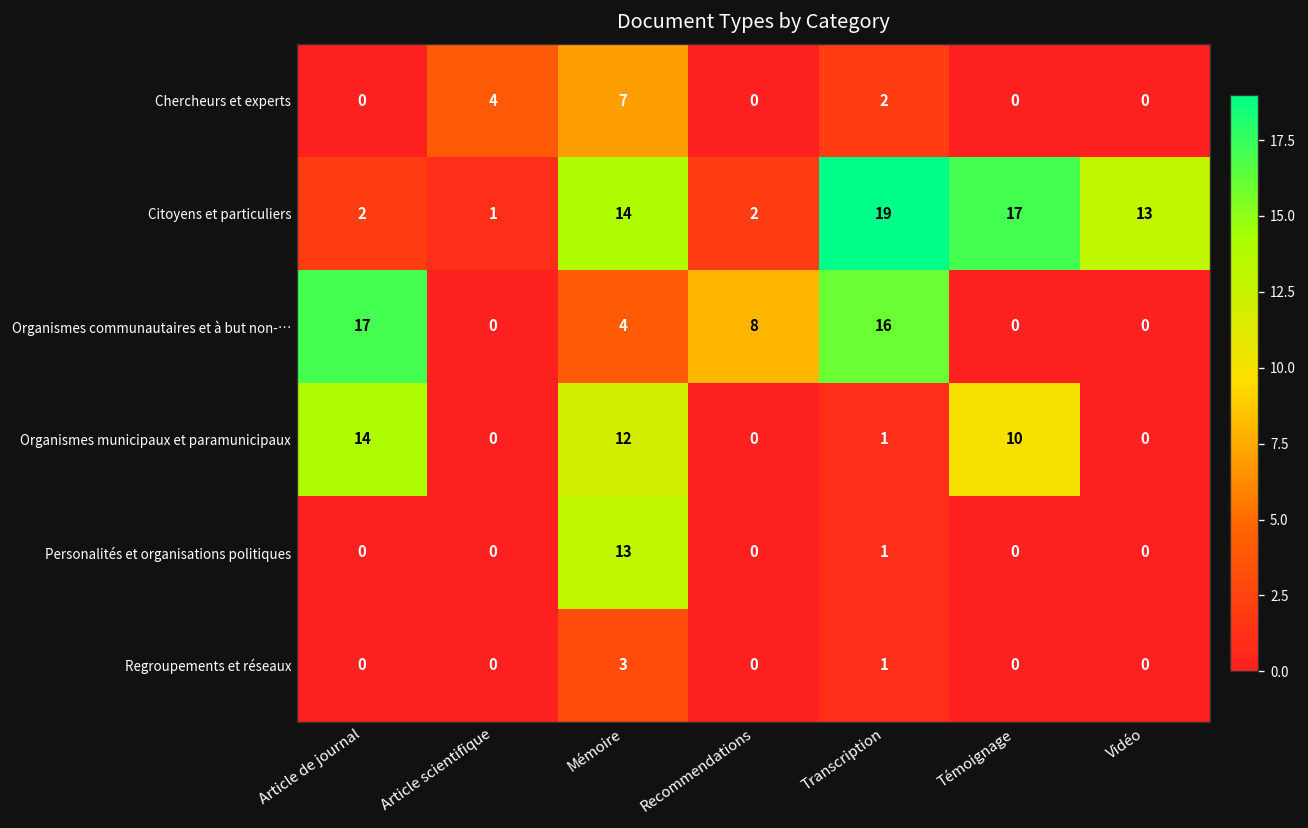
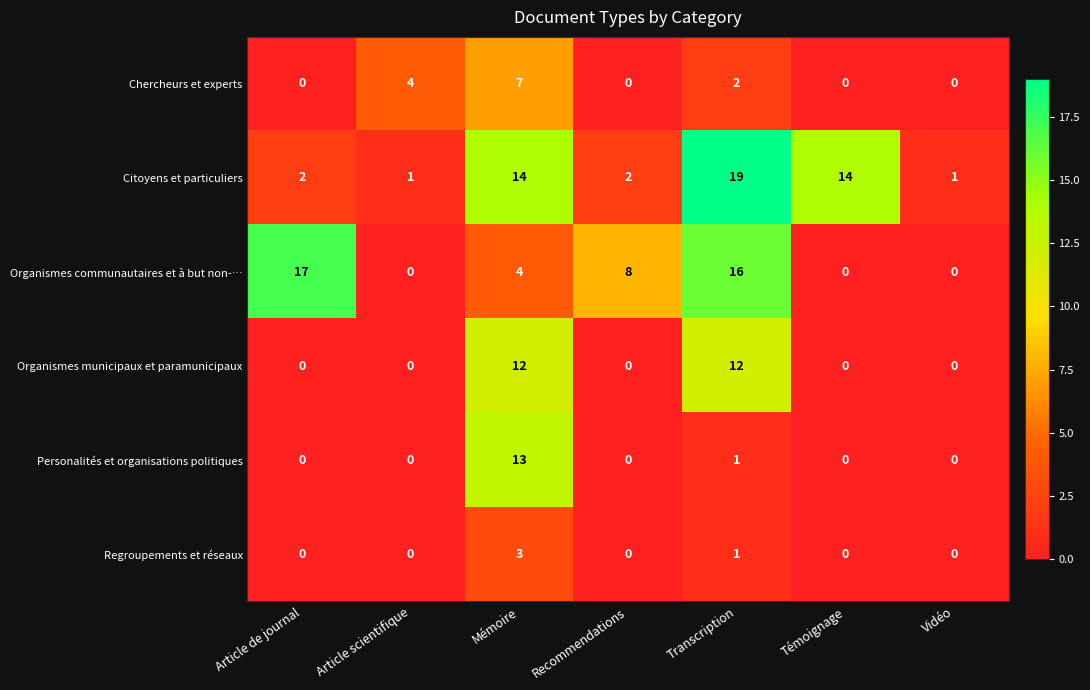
Citoyens et particuliers, Témoignage: 17 -> 14
Citoyens et particuliers, Vidéo: 13 -> 1
Organismes municipaux et paramunicipaux, Article de journal: 14 -> 0
Organismes municipaux et paramunicipaux, Transcription: 1 -> 12
Organismes municipaux et paramunicipaux, Témoignage: 10 -> 0
